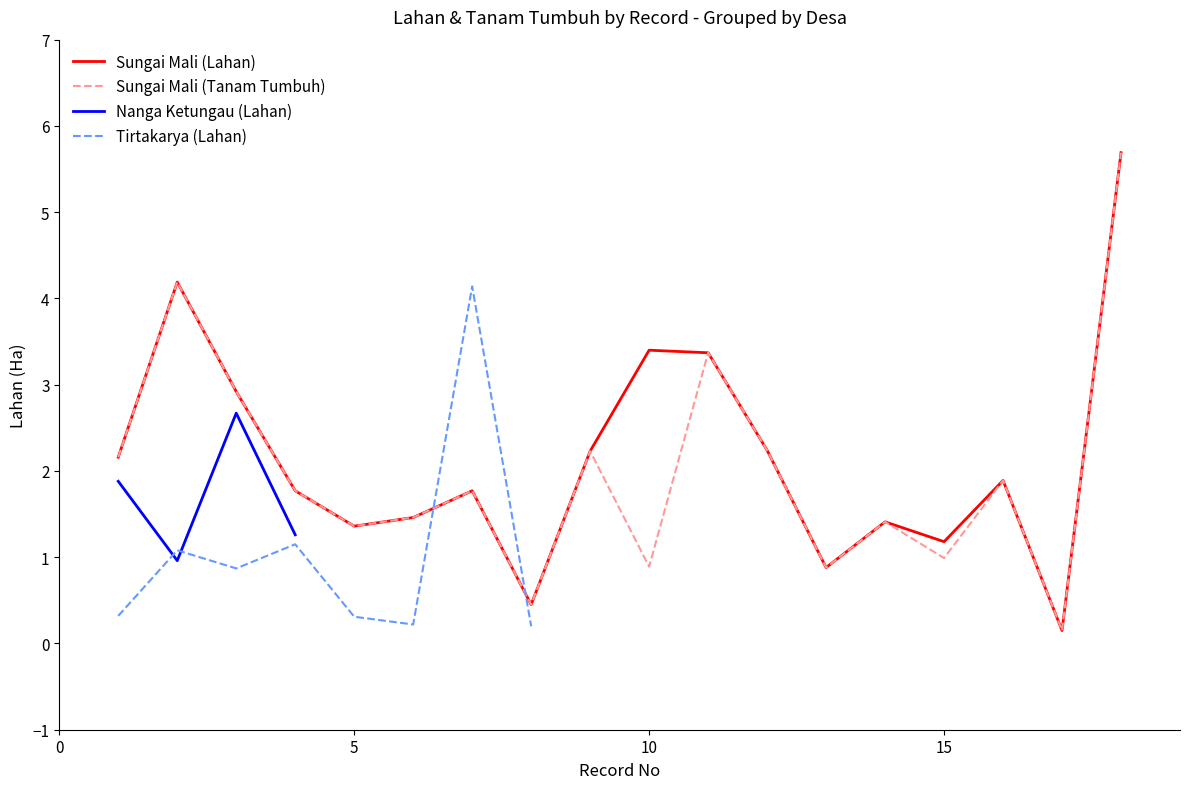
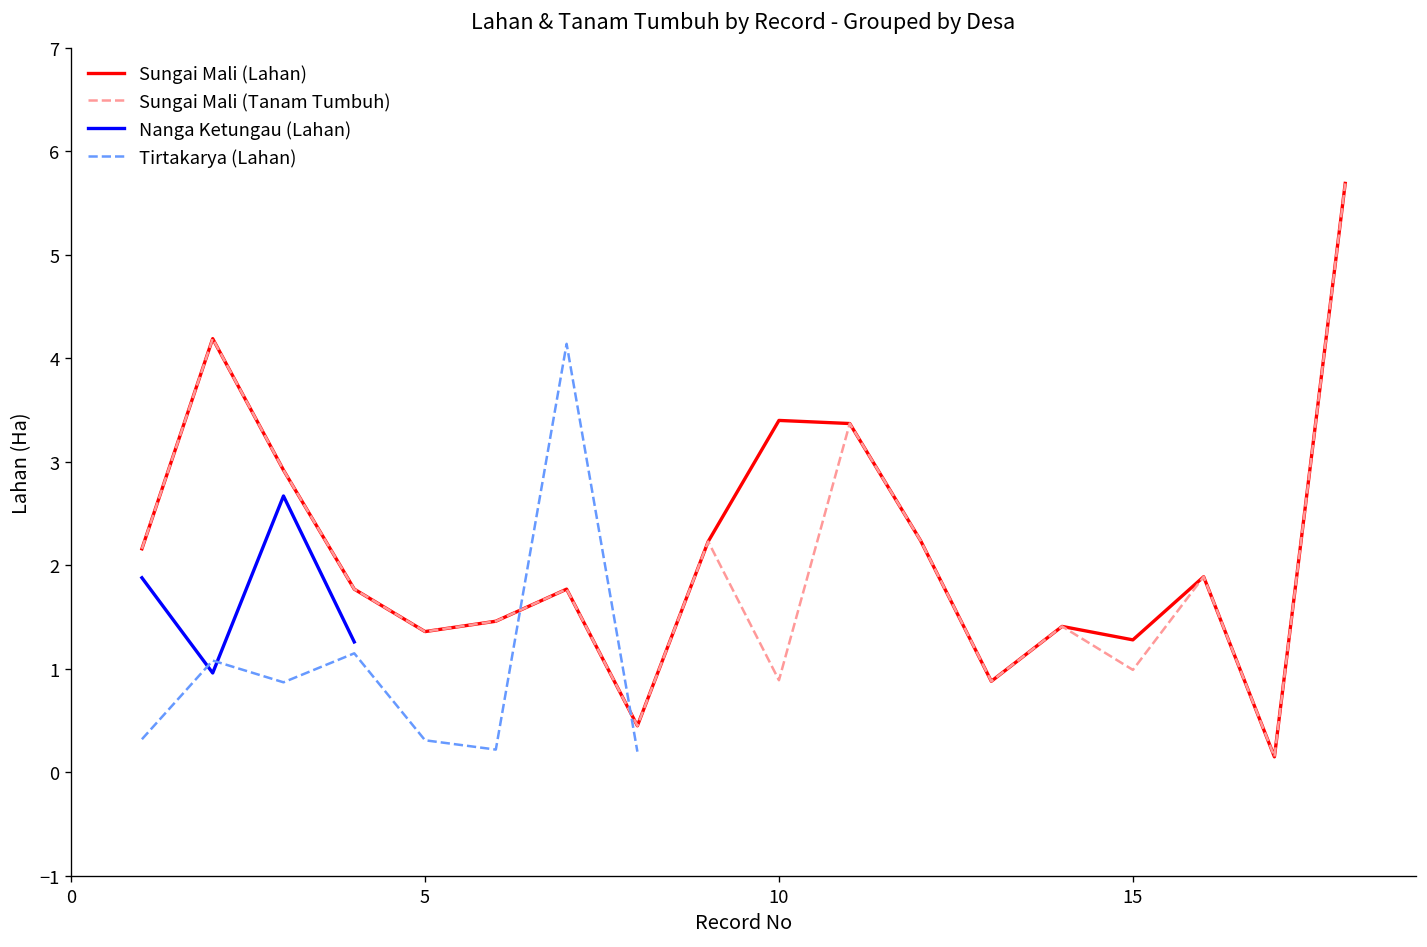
Sungai Mali (Lahan), 15: 1.2 -> 1.3
